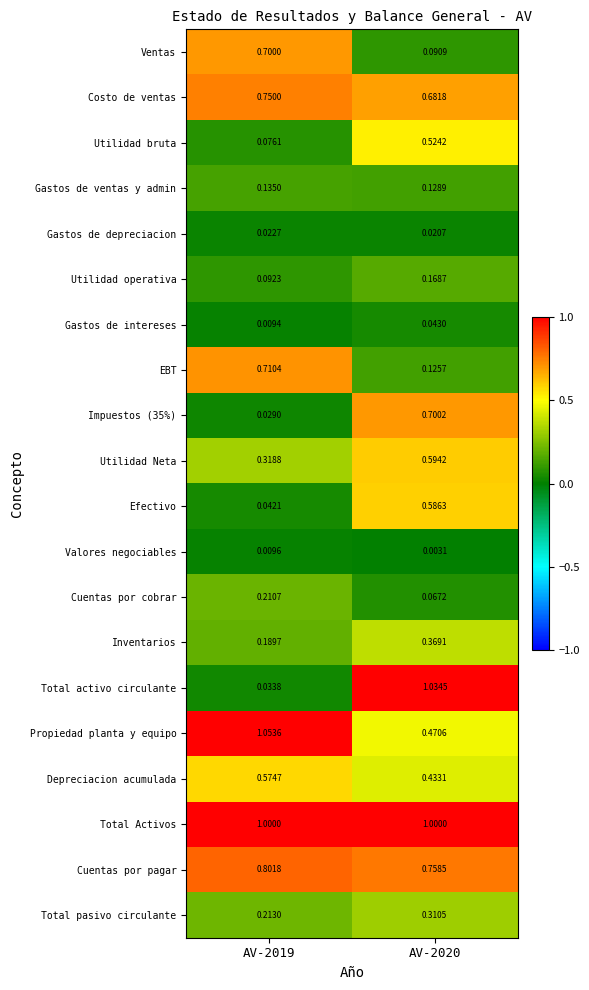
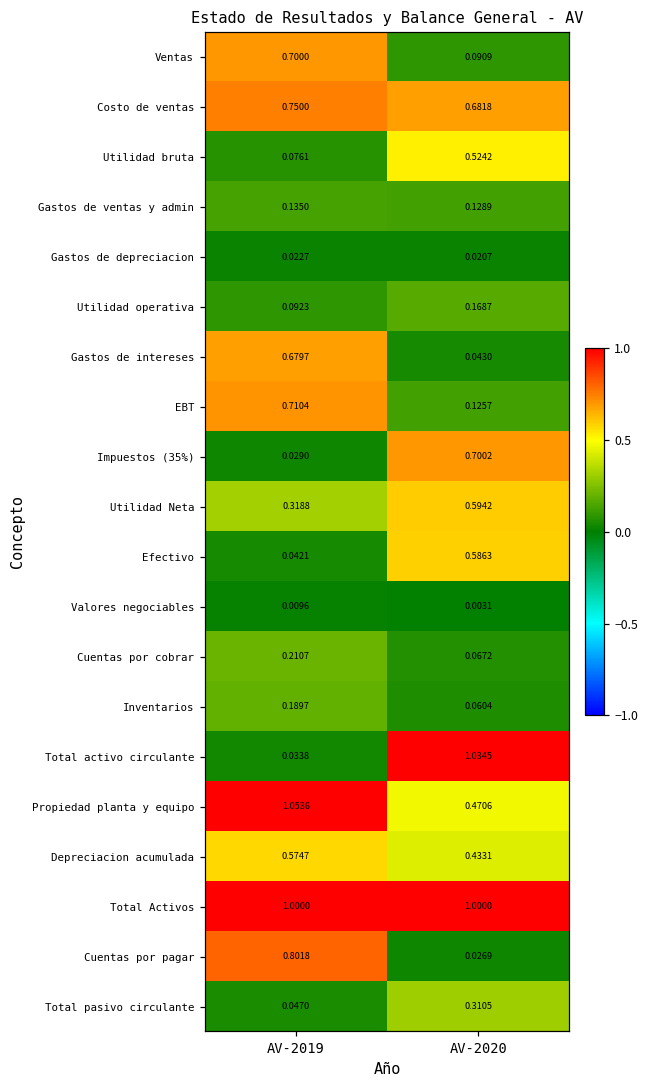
Gastos de intereses, AV-2019: 0.0094 -> 0.6797
Inventarios, AV-2020: 0.3691 -> 0.0604
Cuentas por pagar, AV-2020: 0.7585 -> 0.0269
Total pasivo circulante, AV-2019: 0.2130 -> 0.0470
